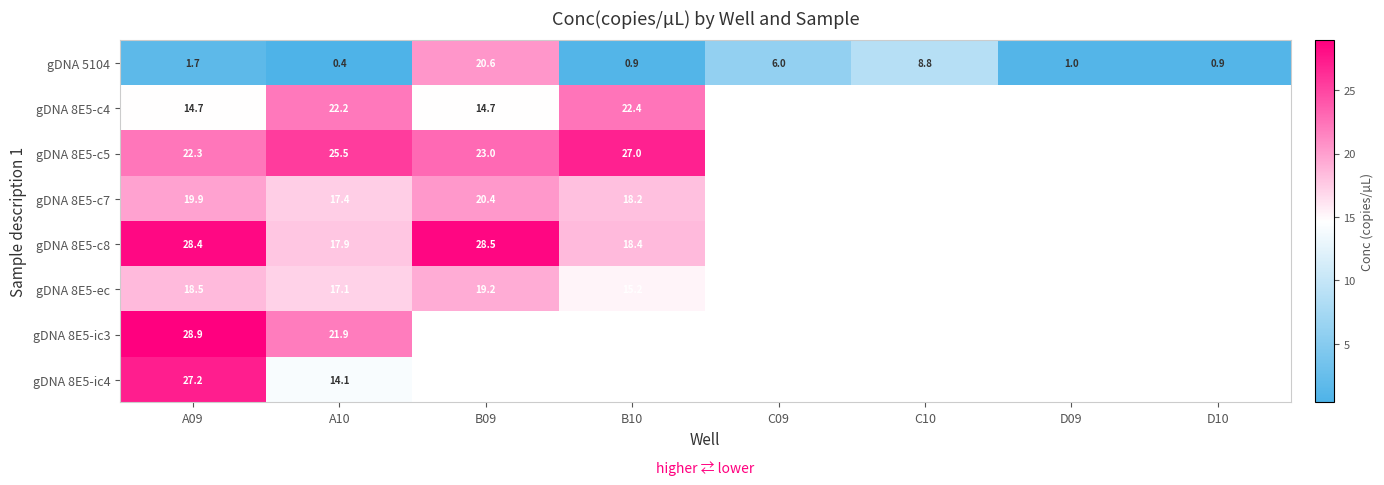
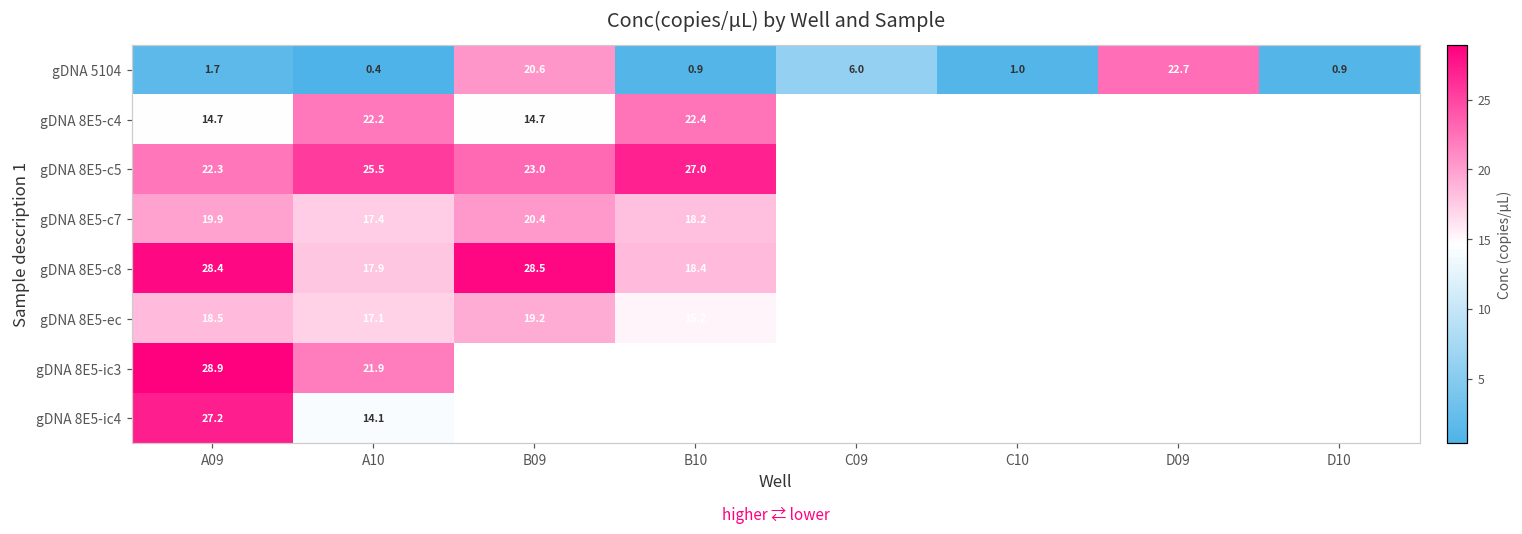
gDNA 5104, C10: 8.8 -> 1.0
gDNA 5104, D09: 1.0 -> 22.7
